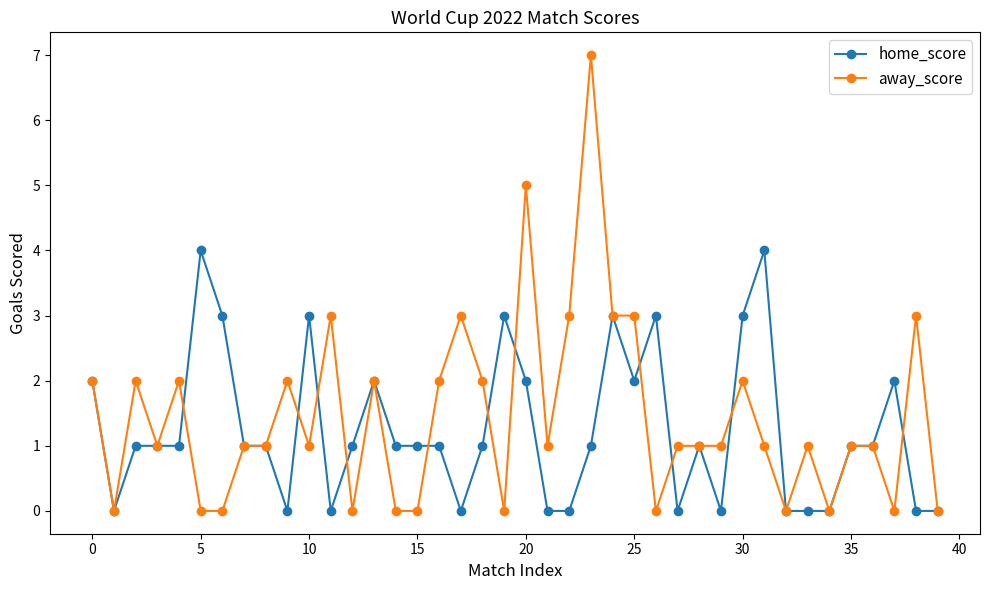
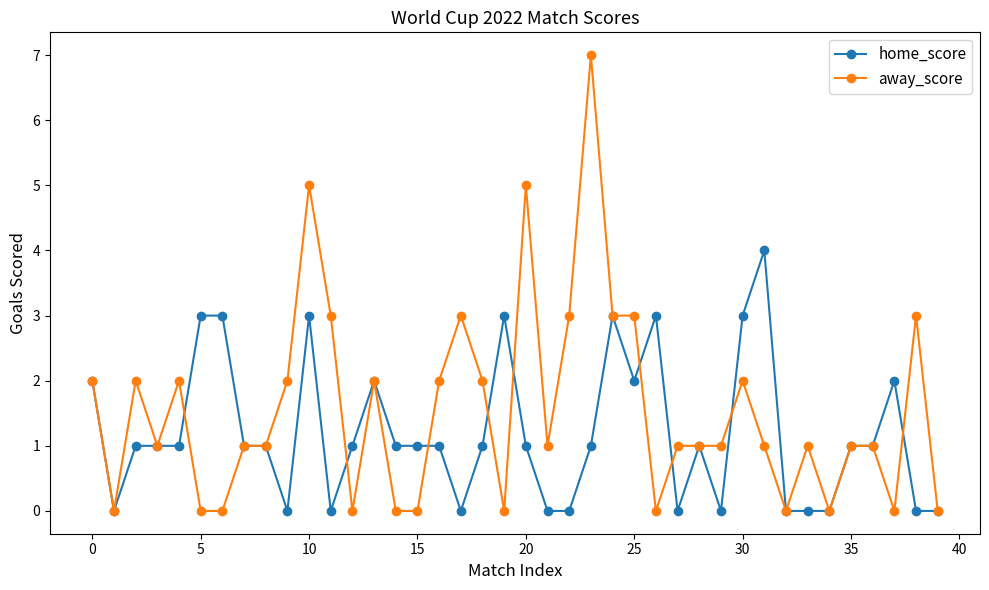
home_score, 5: 4 -> 3
away_score, 10: 1 -> 5
home_score, 20: 2 -> 1
